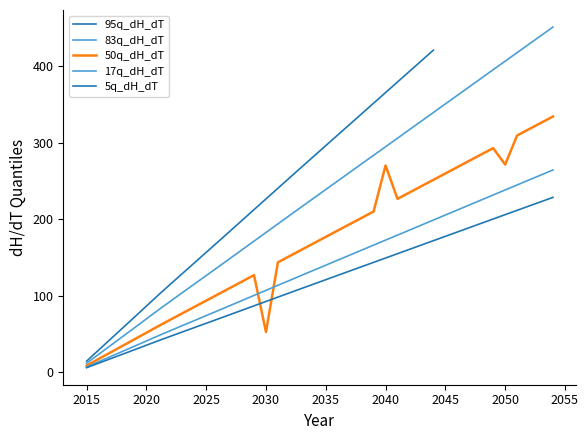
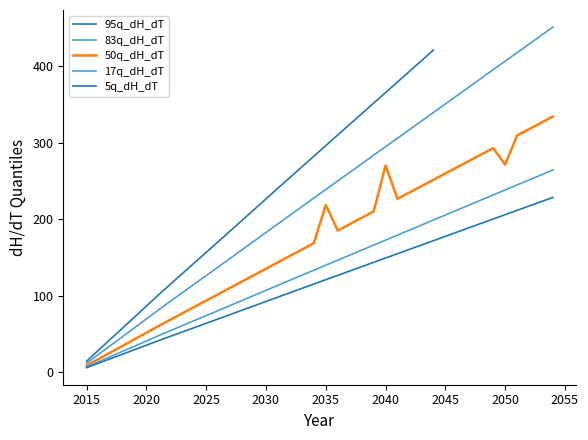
50q_dH_dT, 2030: 50 -> 140
50q_dH_dT, 2035: 180 -> 220
